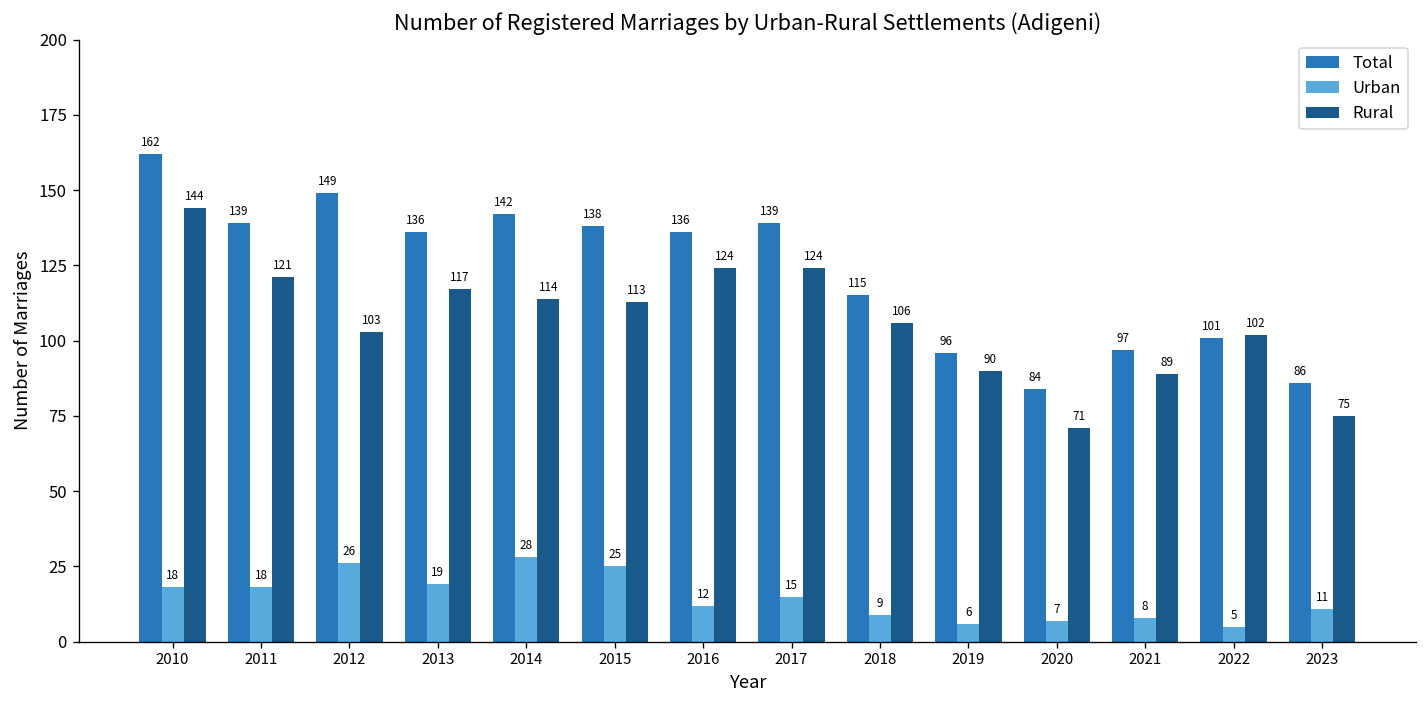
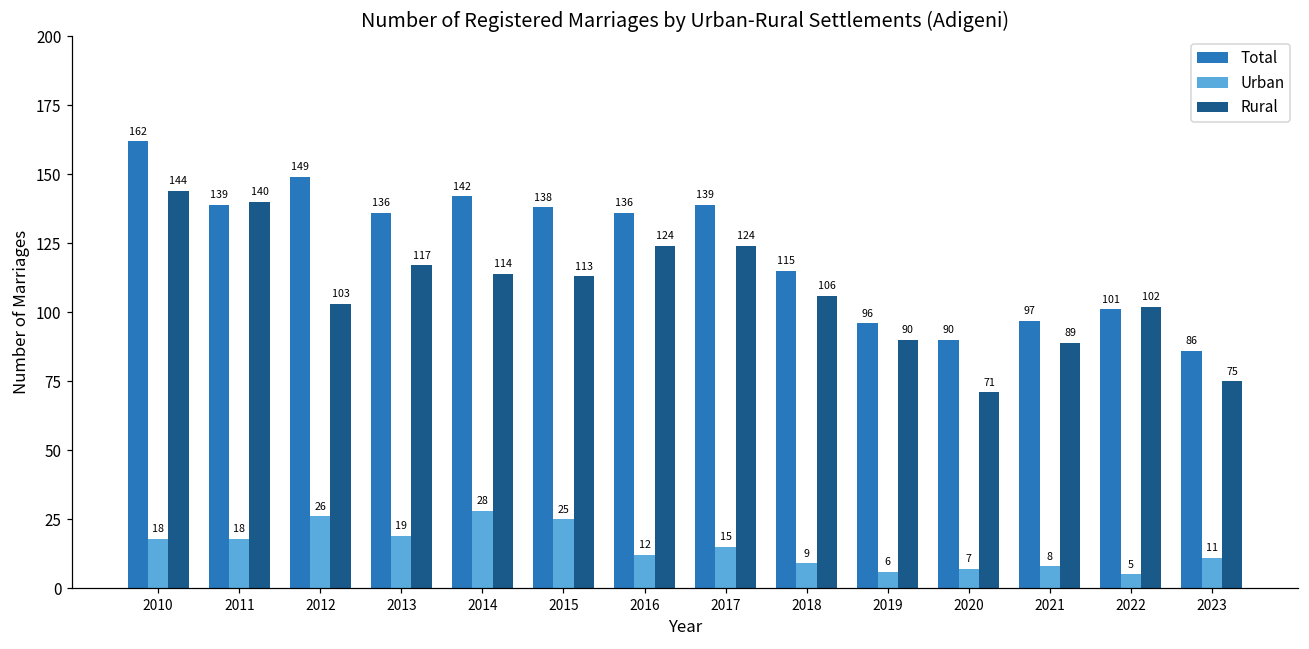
Rural, 2011: 121 -> 140
Total, 2020: 84 -> 90
